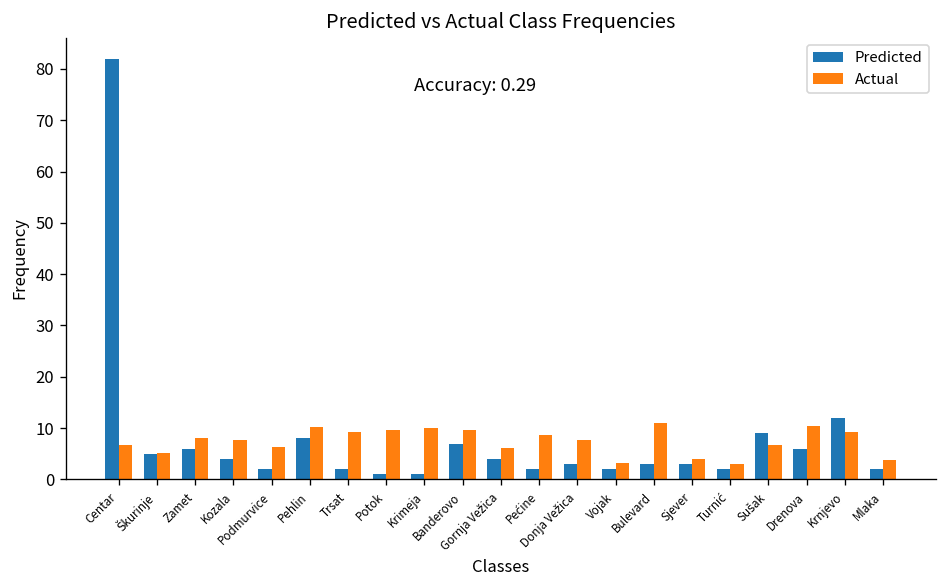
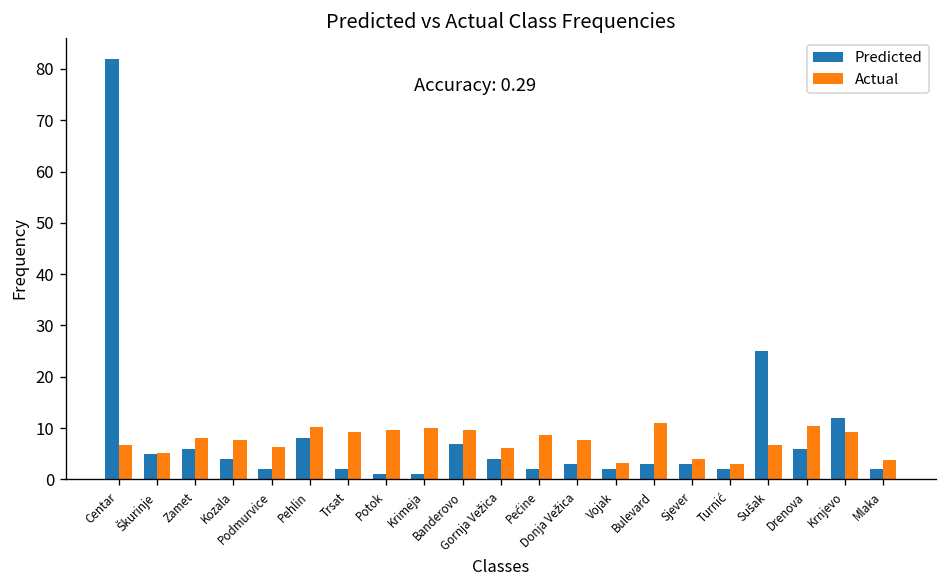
Predicted, Sušak: 9 -> 25
